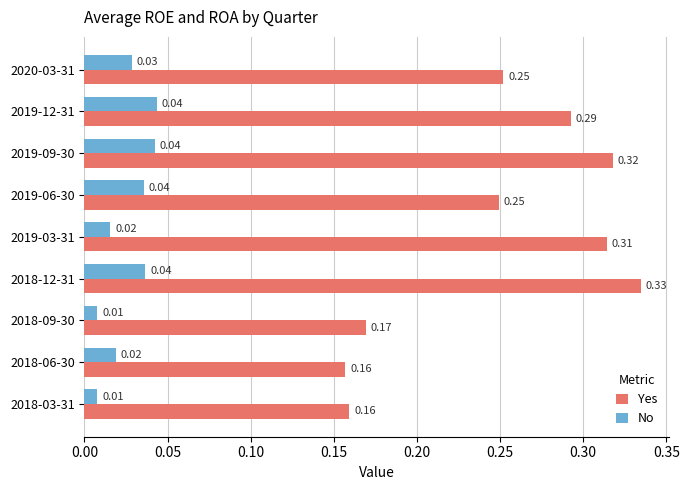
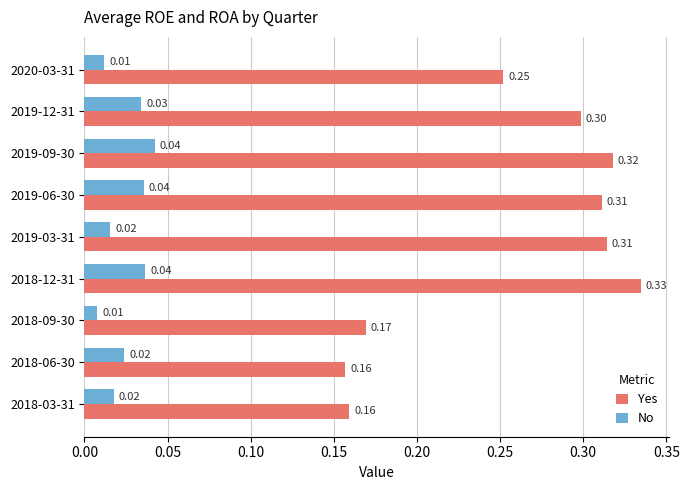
No, 2020-03-31: 0.03 -> 0.01
No, 2019-12-31: 0.04 -> 0.03
Yes, 2019-12-31: 0.29 -> 0.30
Yes, 2019-06-30: 0.25 -> 0.31
No, 2018-06-30: 0.019 -> 0.024
No, 2018-03-31: 0.01 -> 0.02
